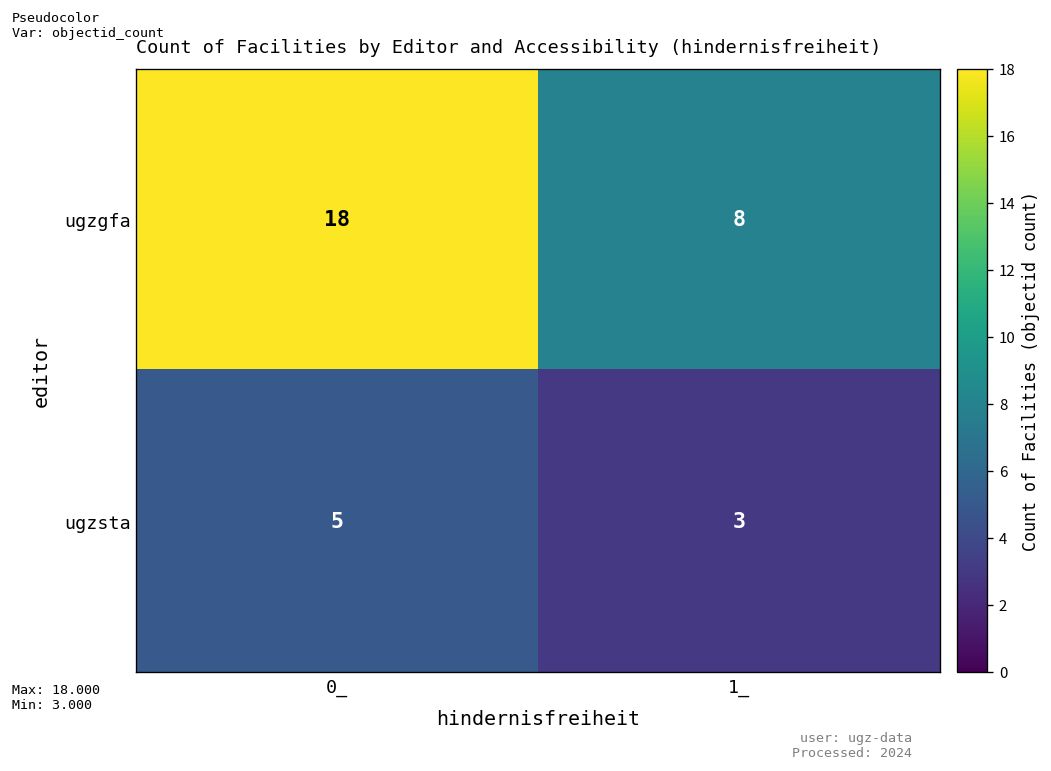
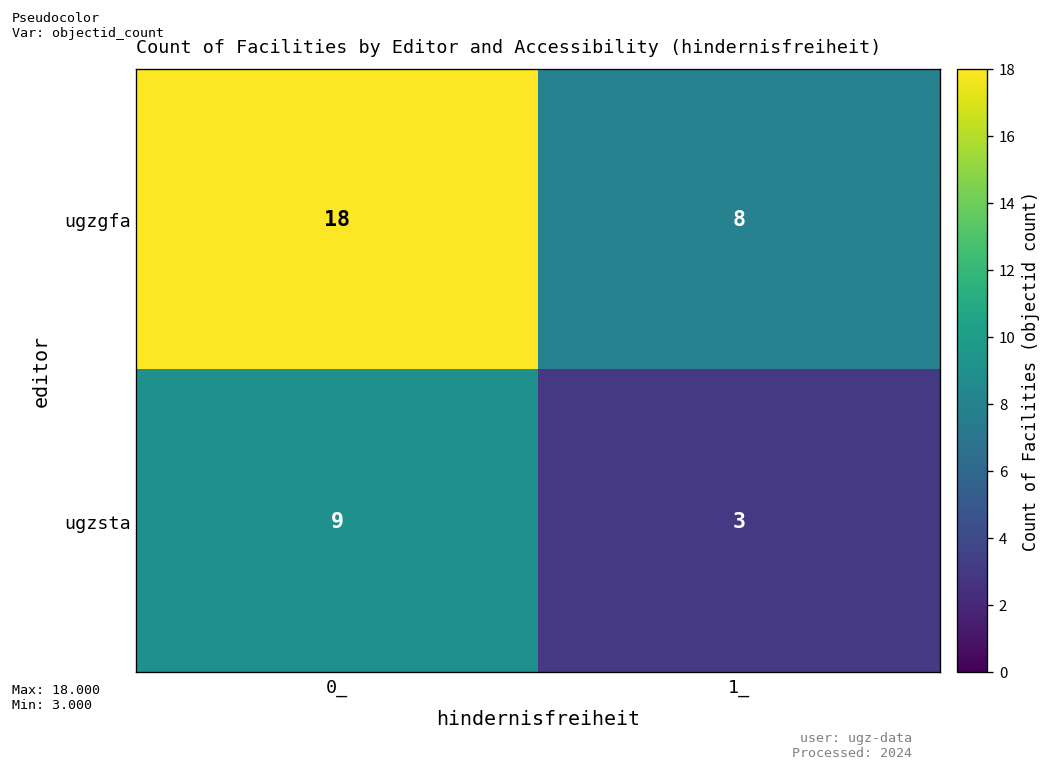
ugzsta, 0_: 5 -> 9
